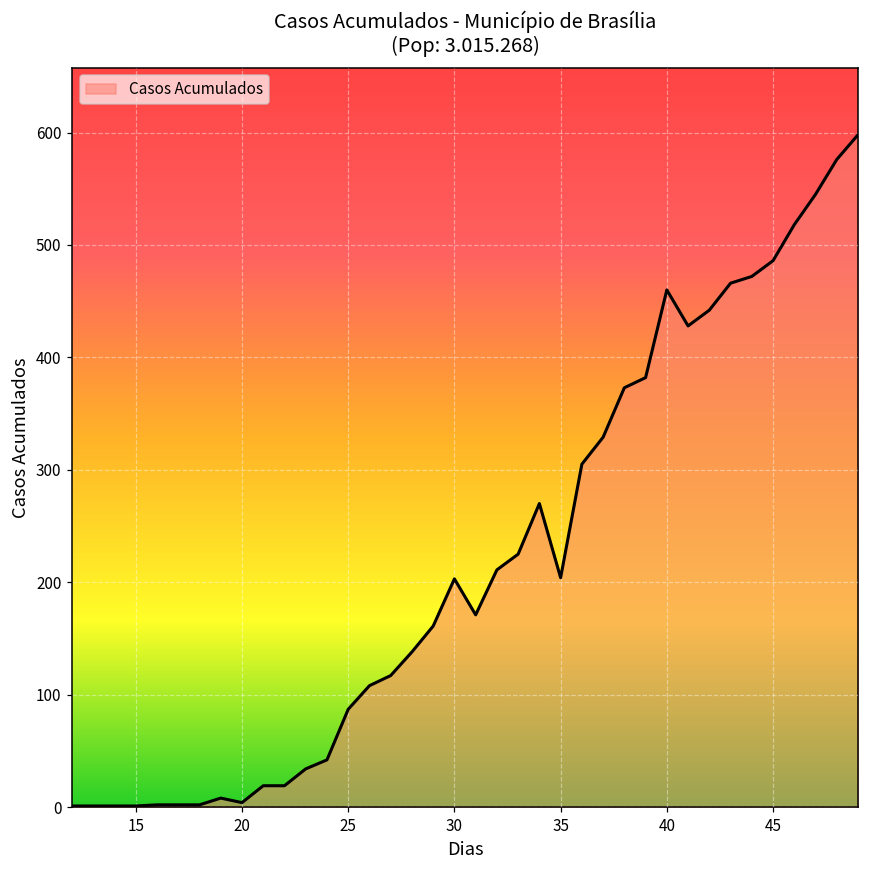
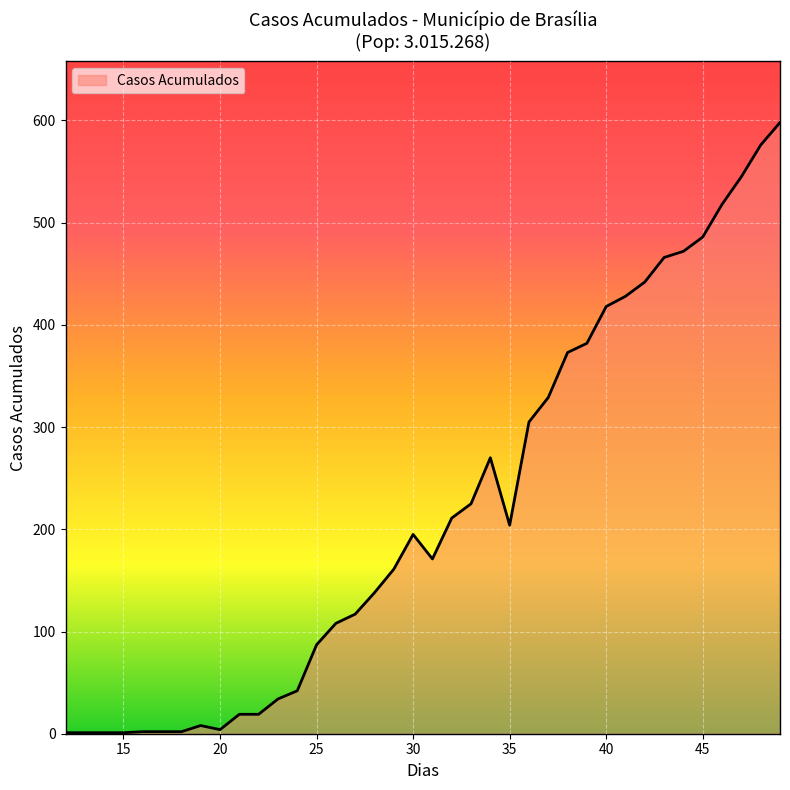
30: 203 -> 195
40: 460 -> 418
